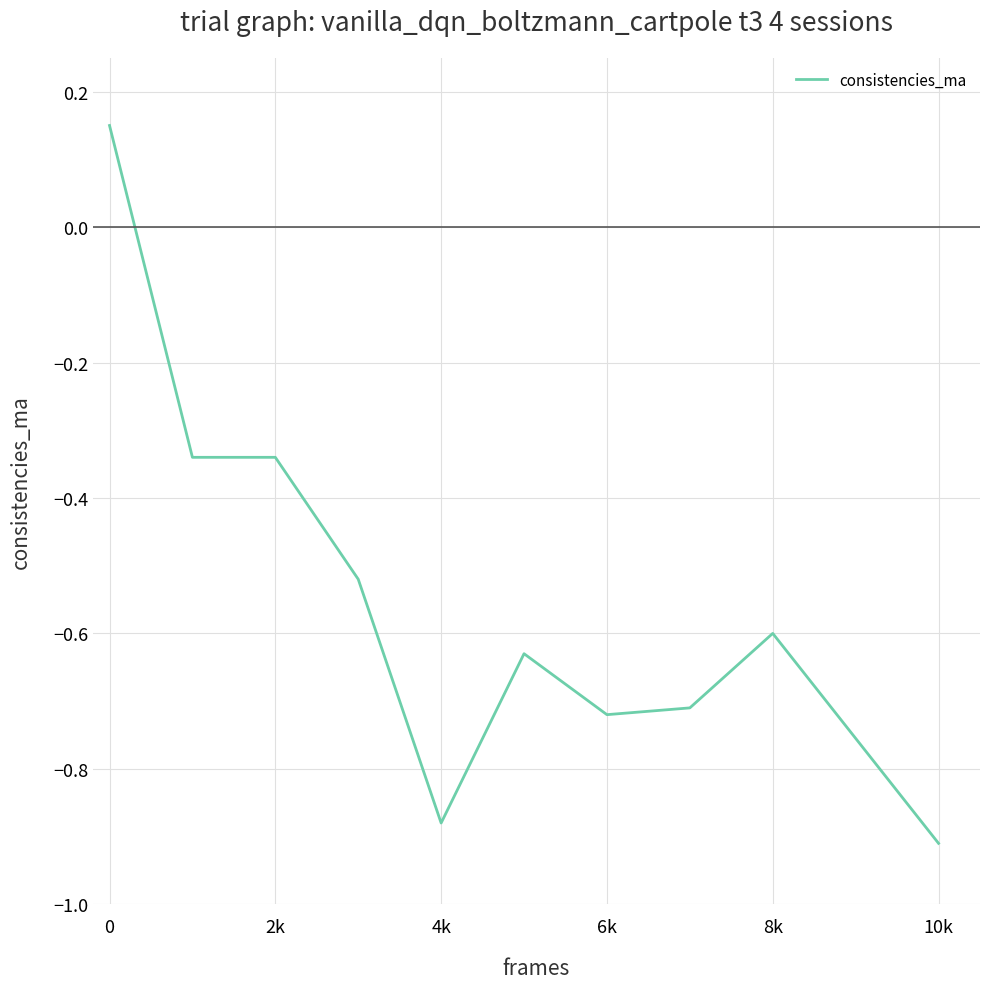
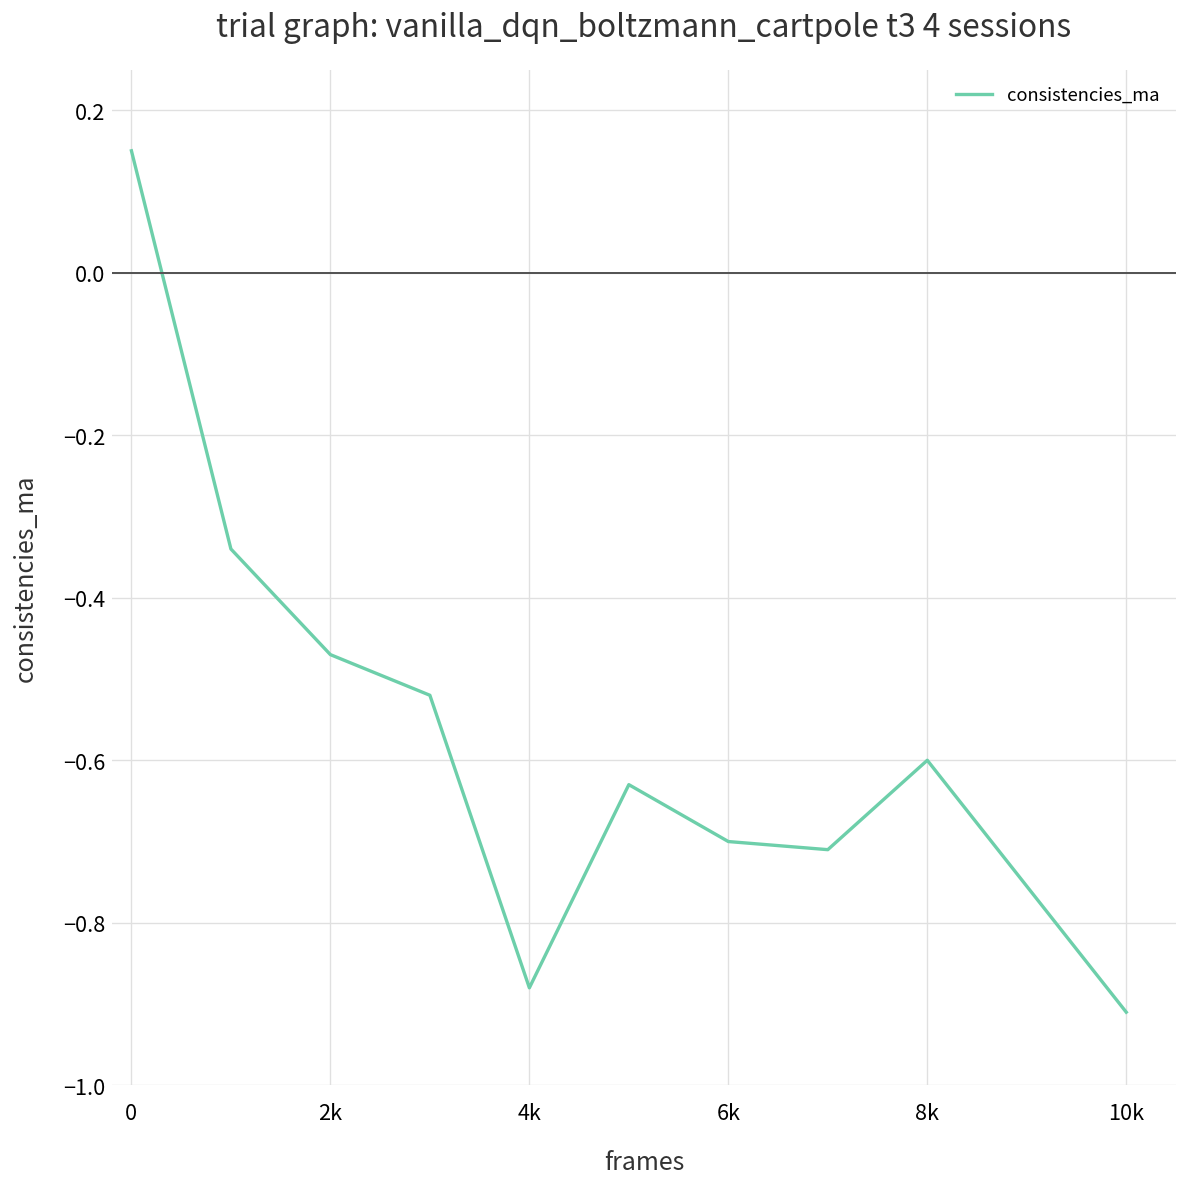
2k: -0.34 -> -0.47
6k: -0.72 -> -0.70
